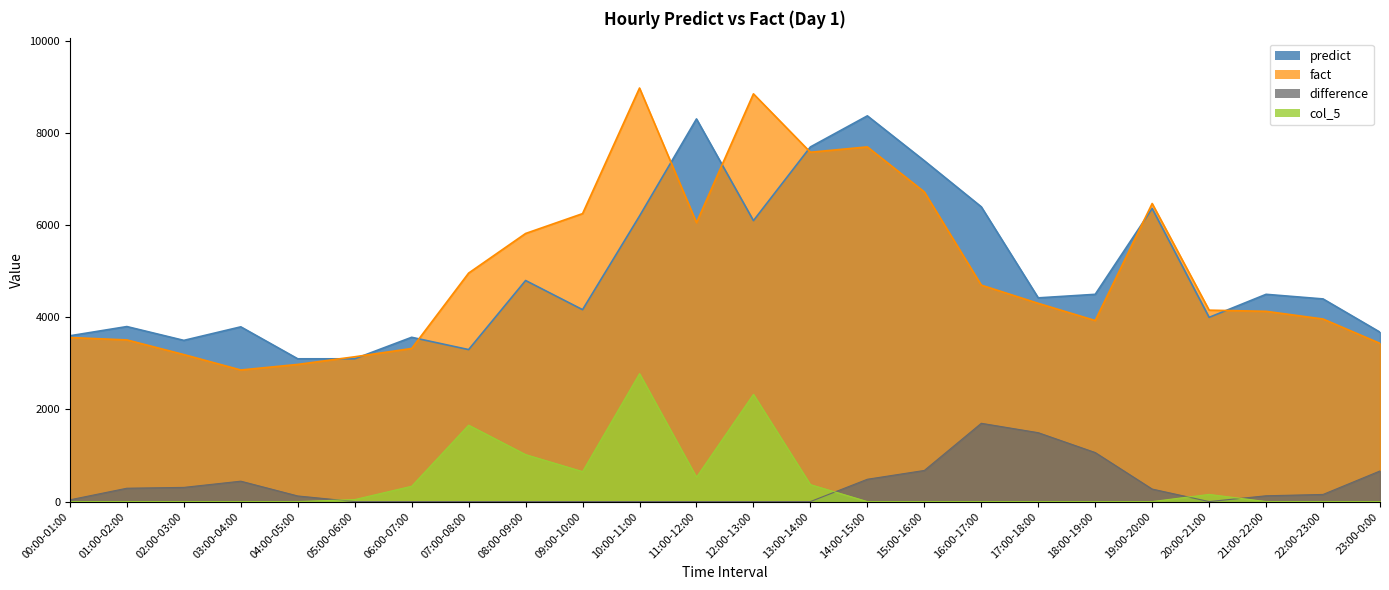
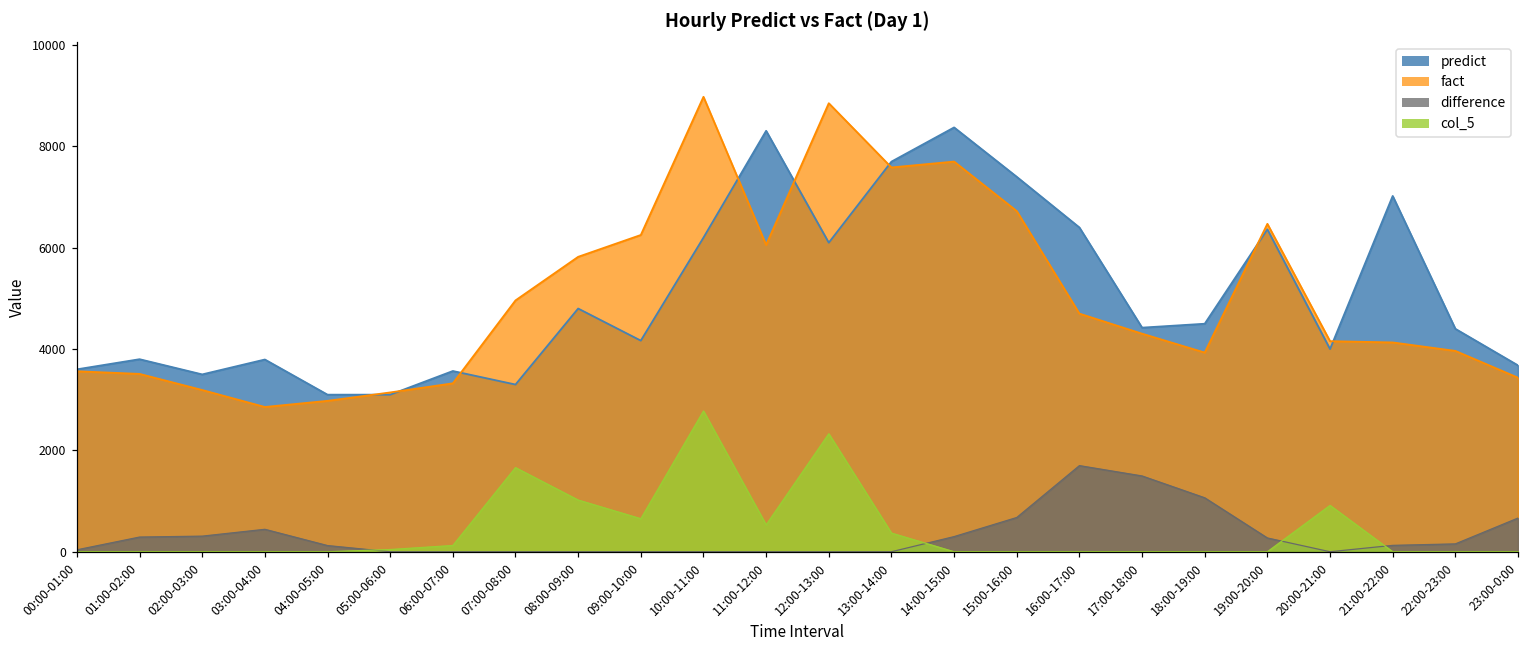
col_5, 06:00-07:00: 300 -> 100
difference, 14:00-15:00: 500 -> 300
col_5, 20:00-21:00: 200 -> 900
predict, 21:00-22:00: 4500 -> 7000
